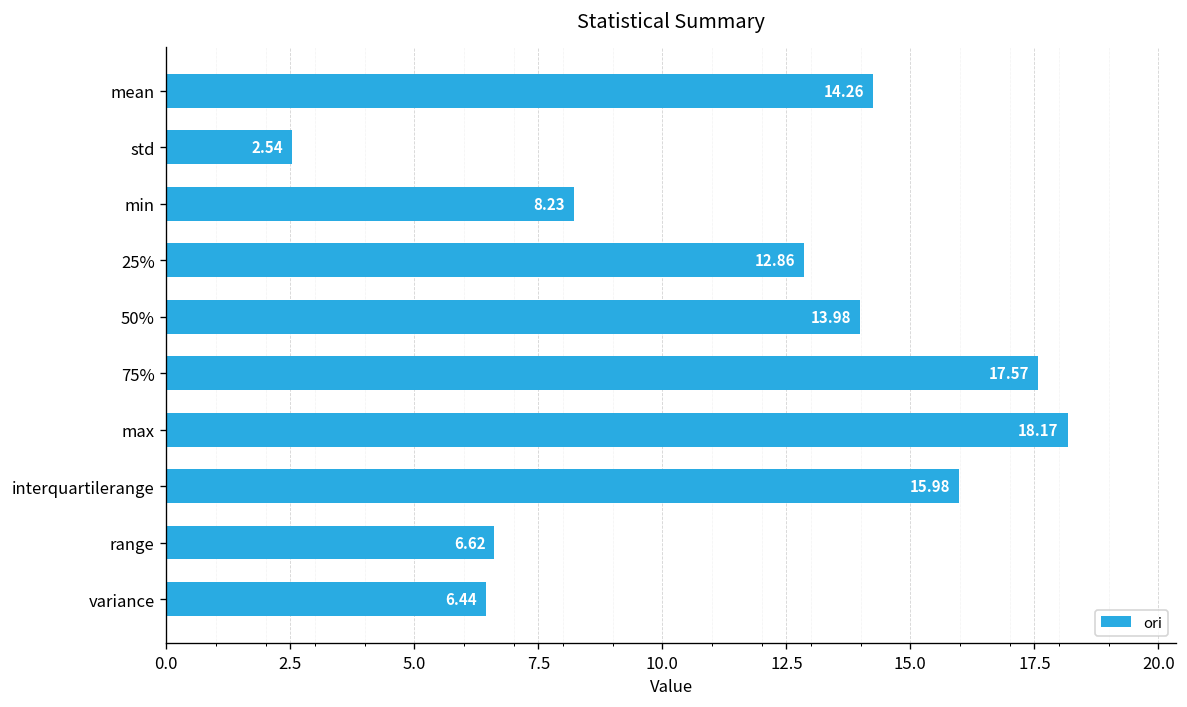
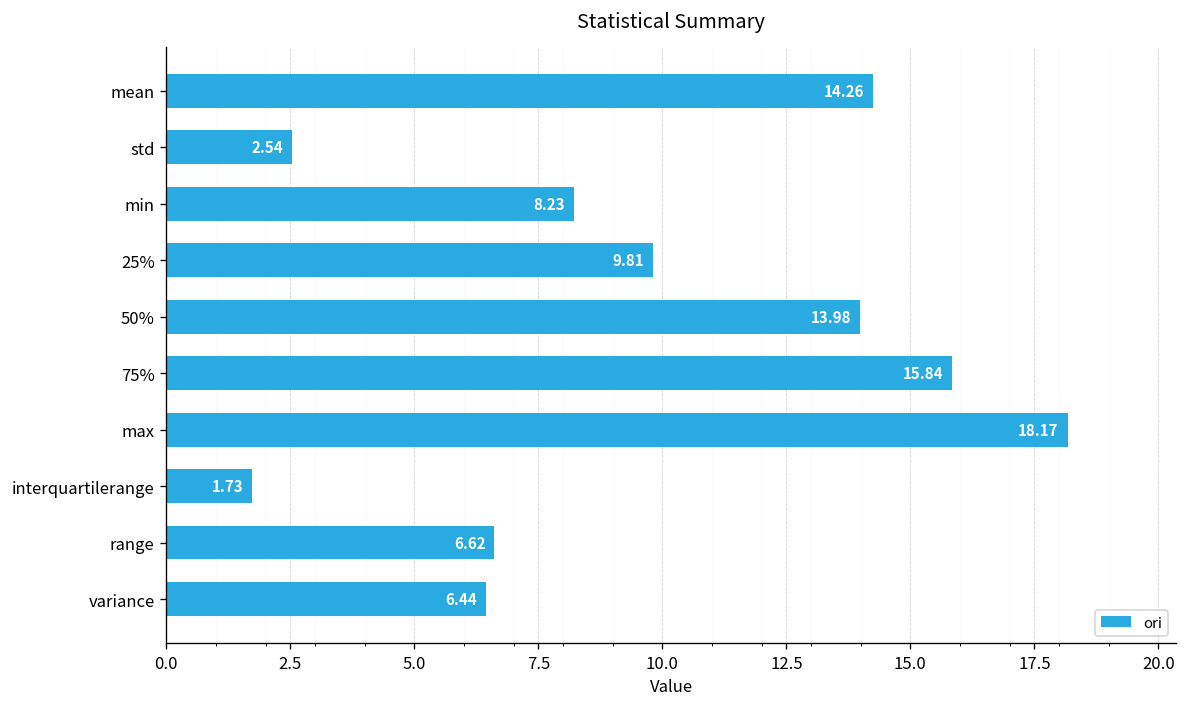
25%: 12.86 -> 9.81
75%: 17.57 -> 15.84
interquartilerange: 15.98 -> 1.73
